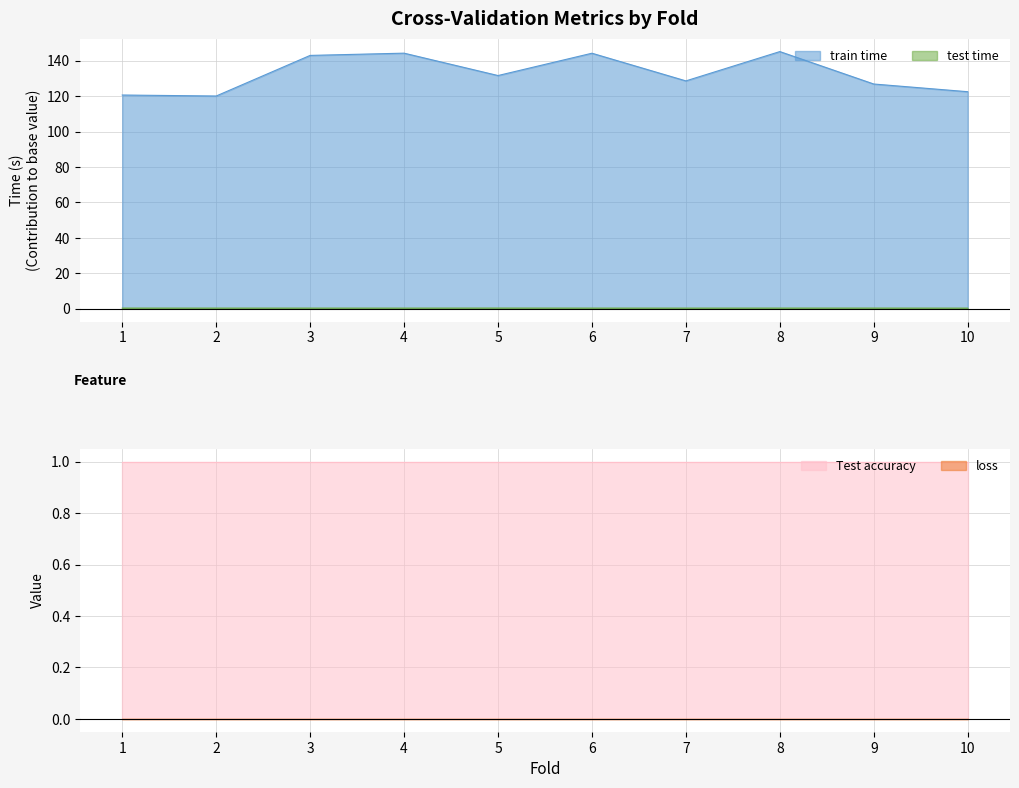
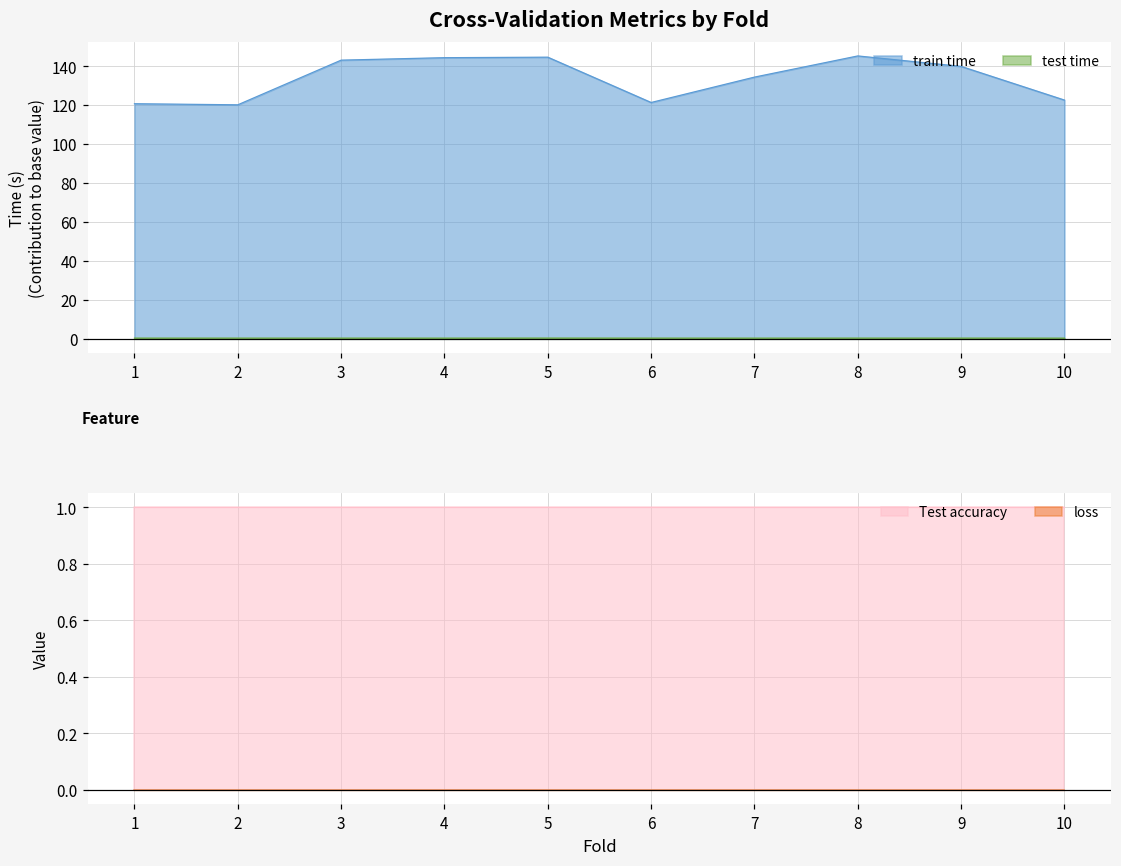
Cross-Validation Metrics by Fold, train time, 5: 132 -> 145
Cross-Validation Metrics by Fold, train time, 6: 144 -> 121
Cross-Validation Metrics by Fold, train time, 7: 129 -> 134
Cross-Validation Metrics by Fold, train time, 9: 127 -> 140
